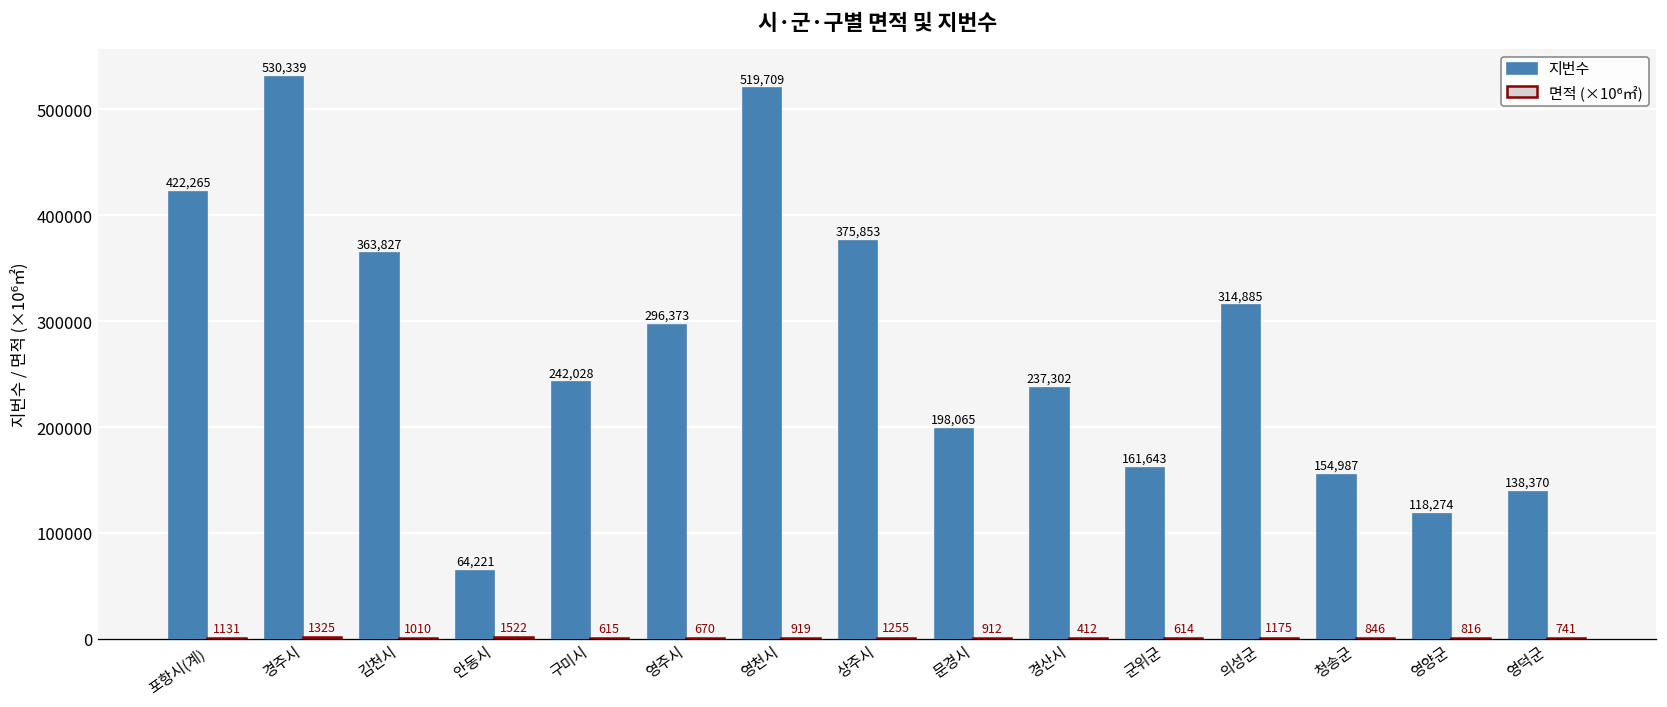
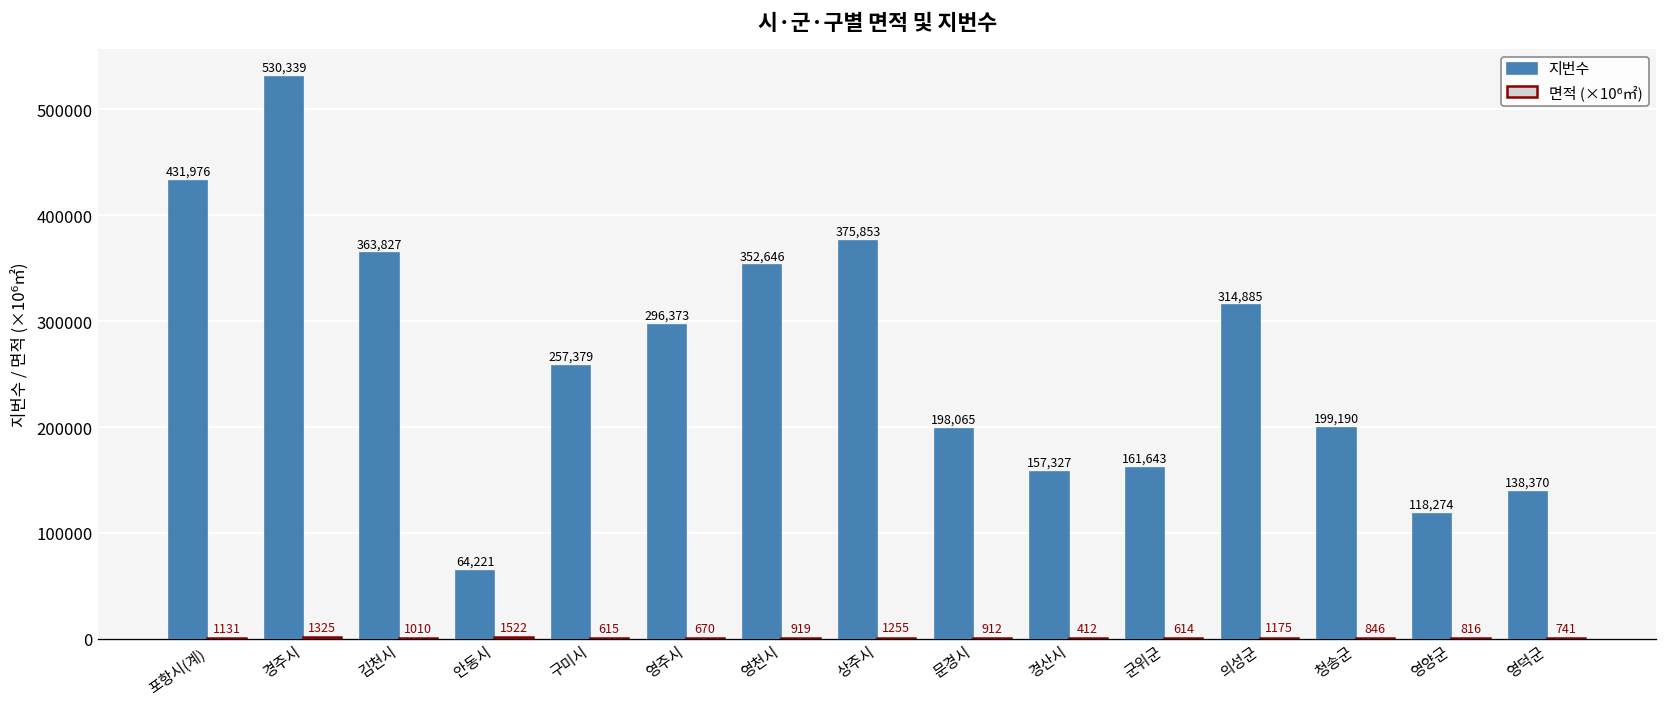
지번수, 포항시(계): 422,265 -> 431,976
지번수, 구미시: 242,028 -> 257,379
지번수, 영천시: 519,709 -> 352,646
지번수, 경산시: 237,302 -> 157,327
지번수, 청송군: 154,987 -> 199,190
